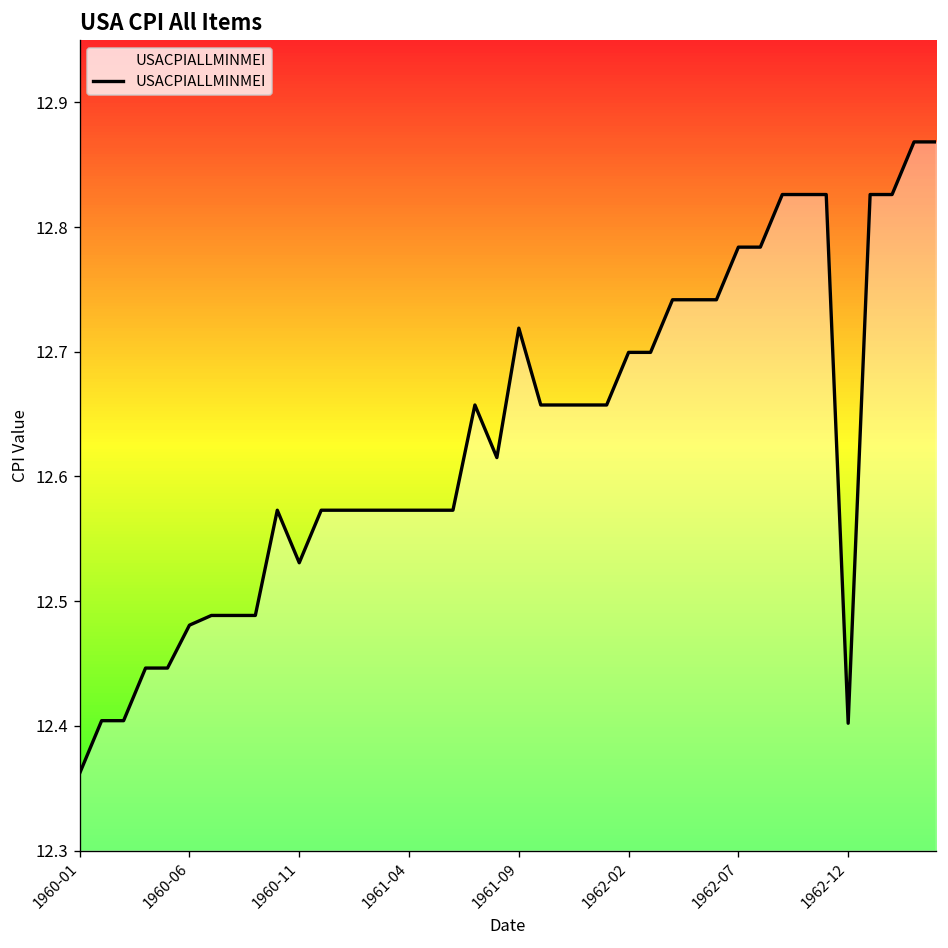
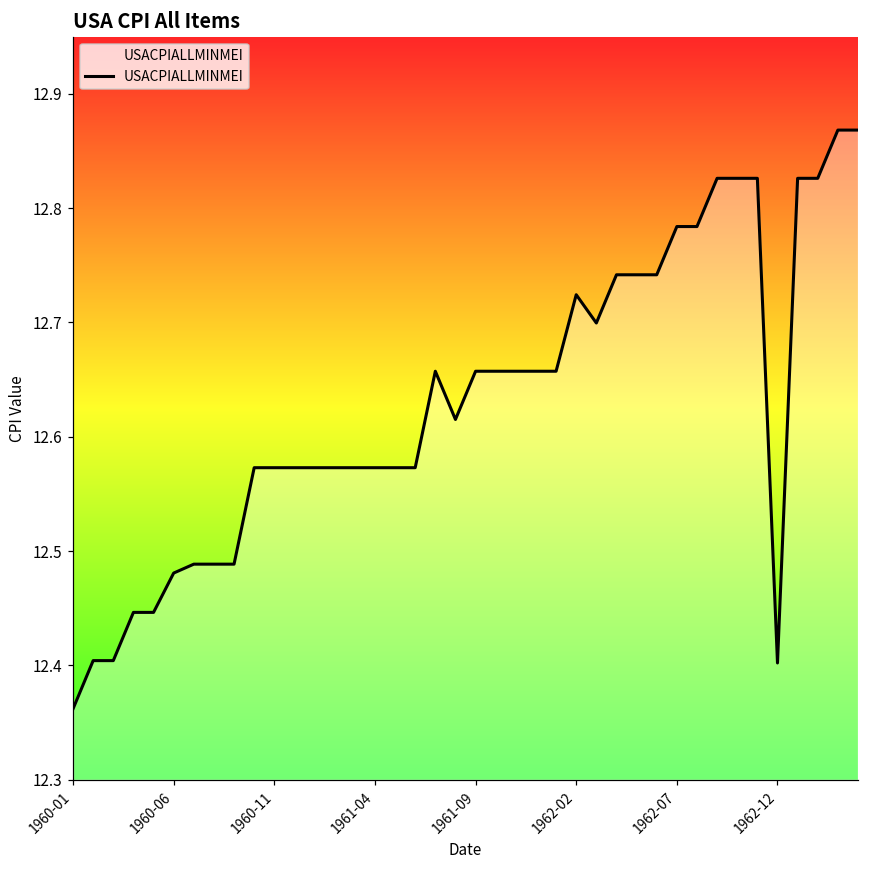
1960-11: 12.531 -> 12.573
1961-09: 12.719 -> 12.657
1962-02: 12.700 -> 12.724
